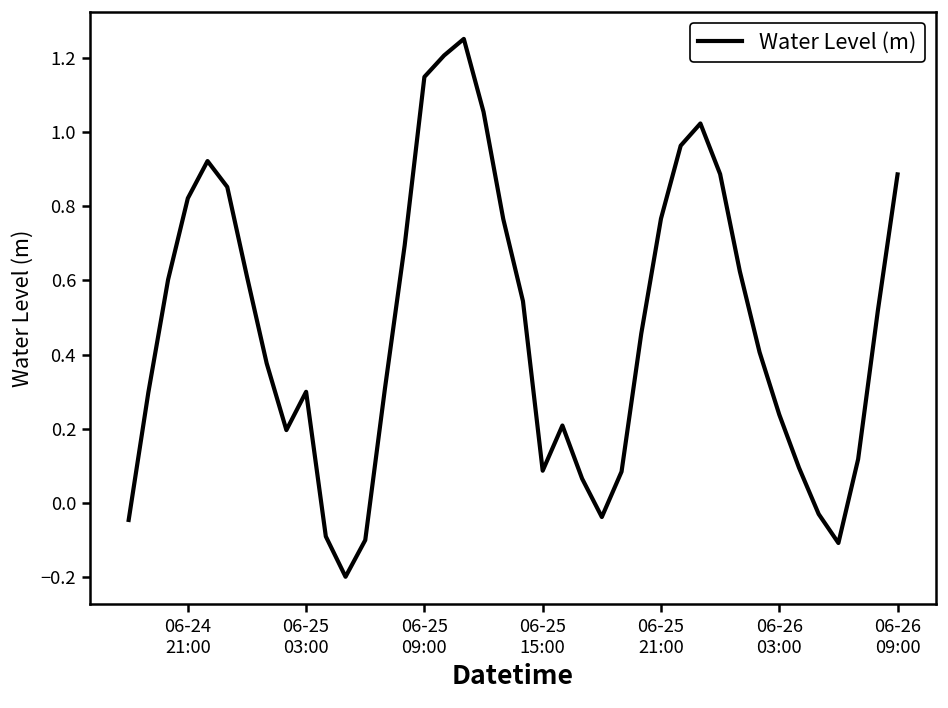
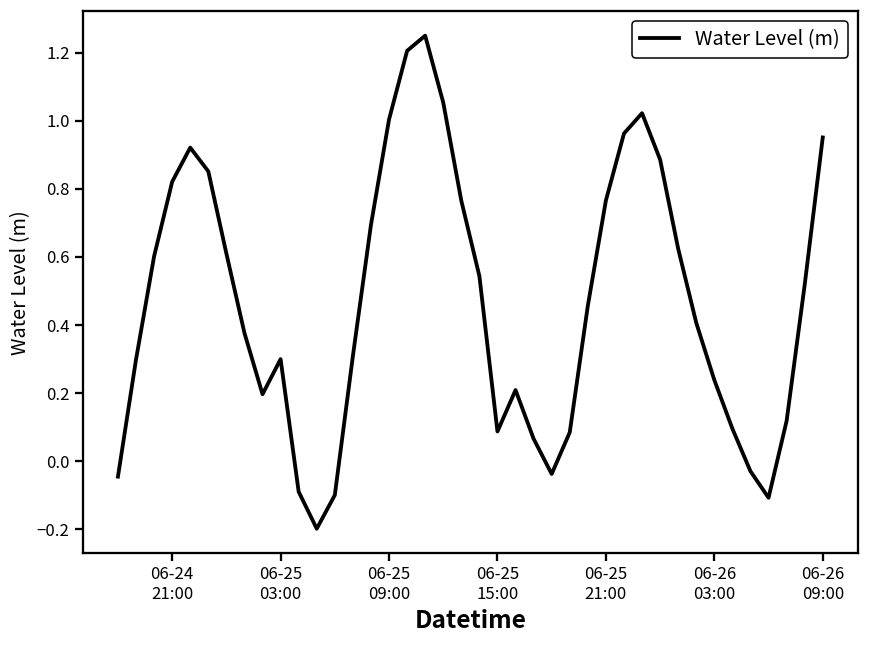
06-25 09:00: 1.15 -> 1.00
06-26 09:00: 0.89 -> 0.95
